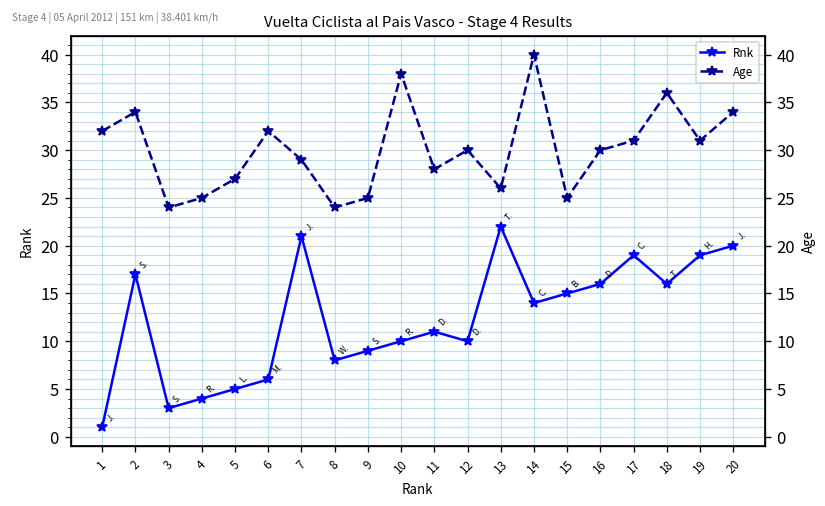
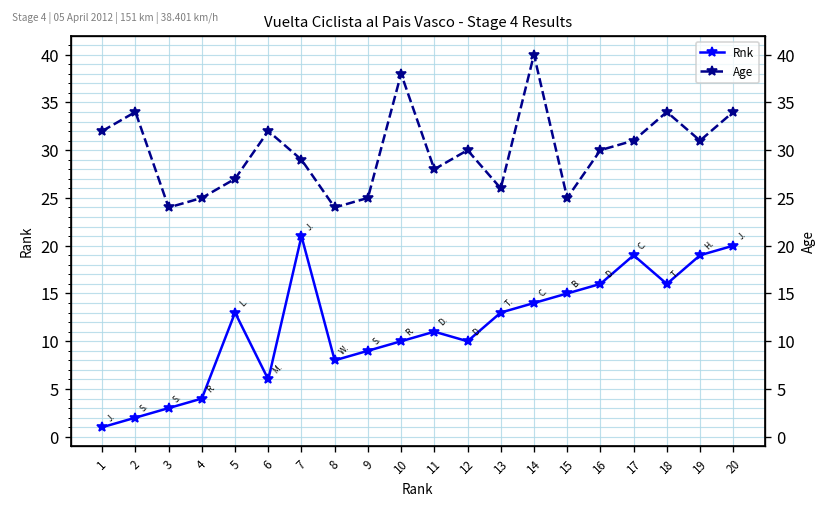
Rnk, 2: 17 -> 2
Rnk, 5: 5 -> 13
Rnk, 13: 22 -> 13
Age, 18: 36 -> 34
